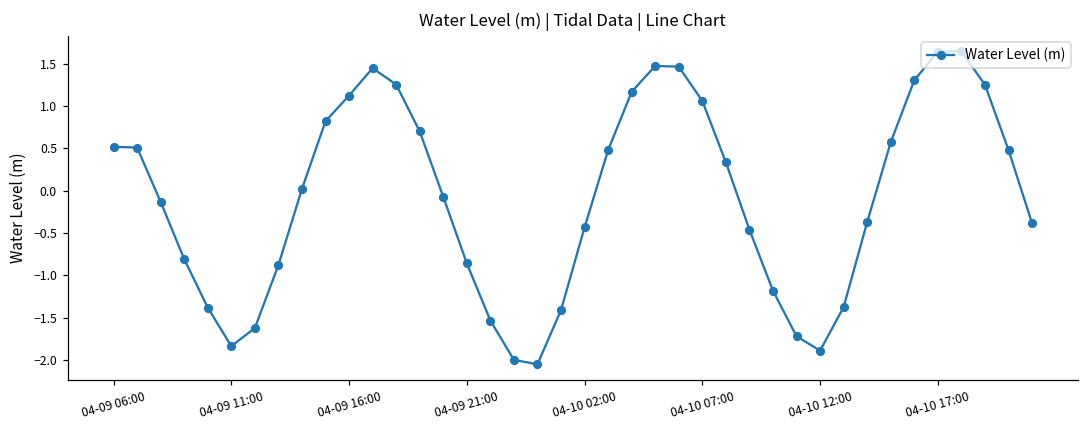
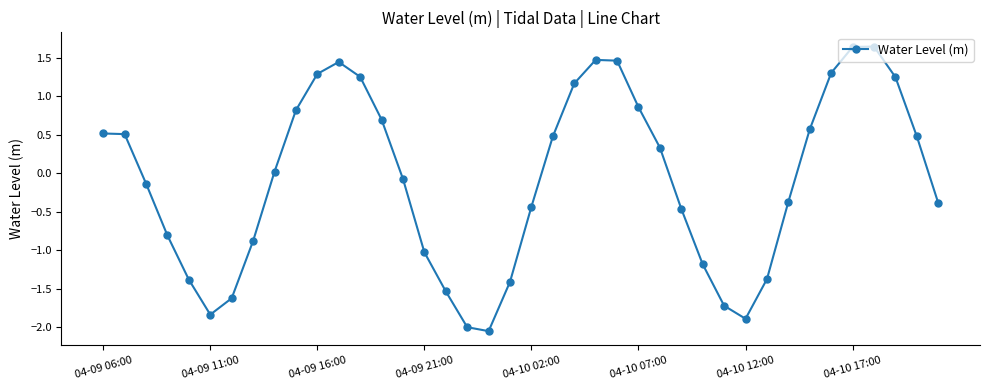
04-09 16:00: 1.1 -> 1.3
04-09 21:00: -0.9 -> -1.0
04-10 07:00: 1.1 -> 0.9
